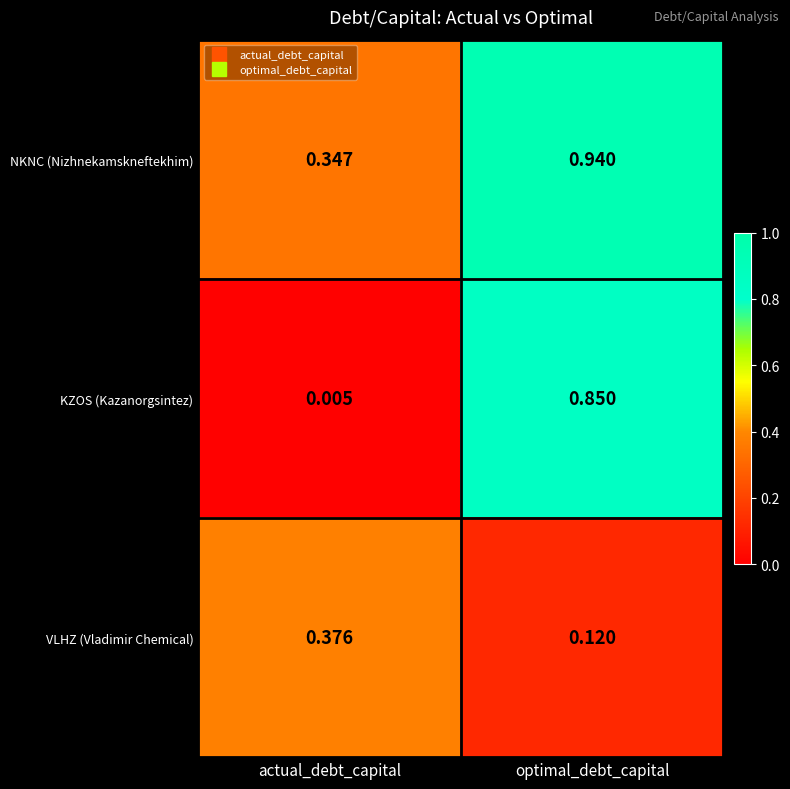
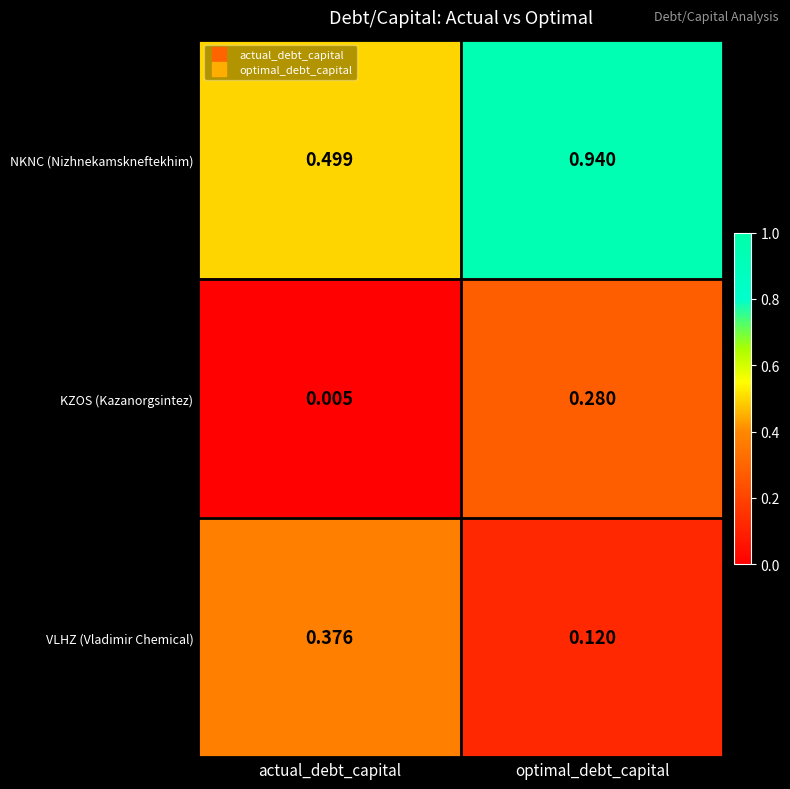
NKNC (Nizhnekamskneftekhim), actual_debt_capital: 0.347 -> 0.499
KZOS (Kazanorgsintez), optimal_debt_capital: 0.850 -> 0.280
